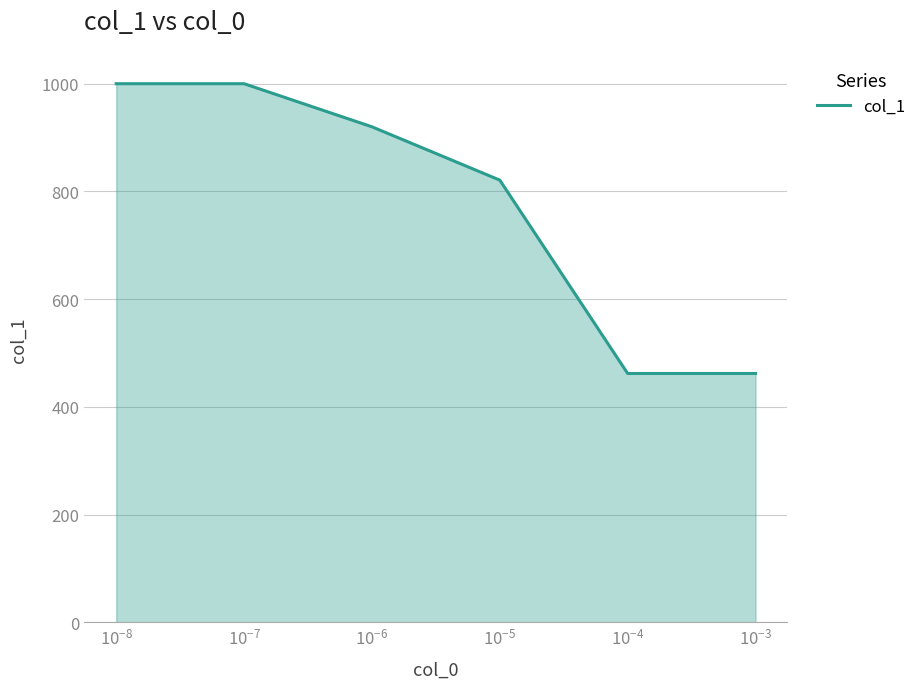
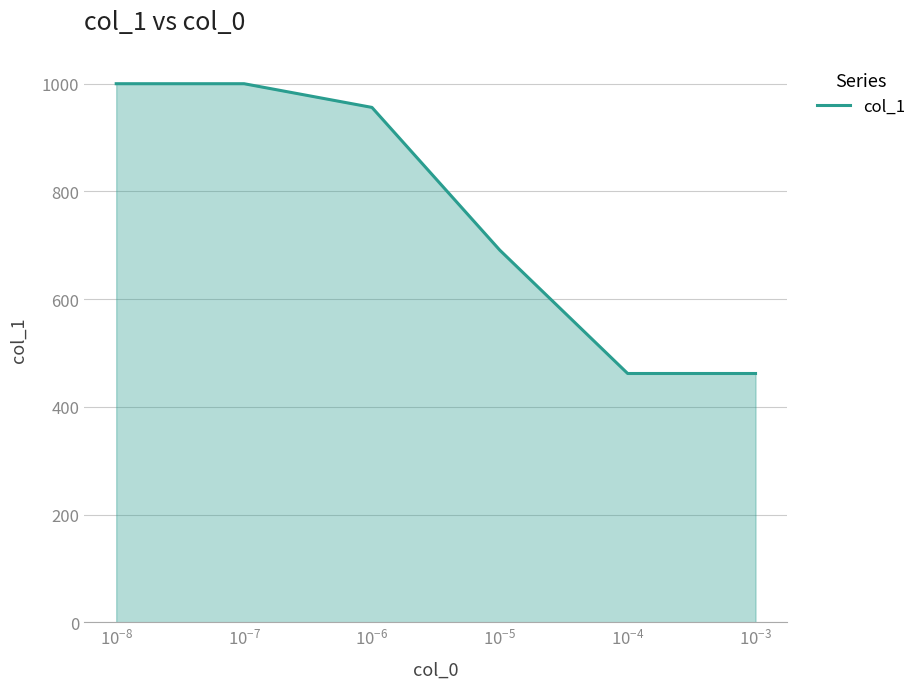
10^-6: 920 -> 960
10^-5: 820 -> 690
